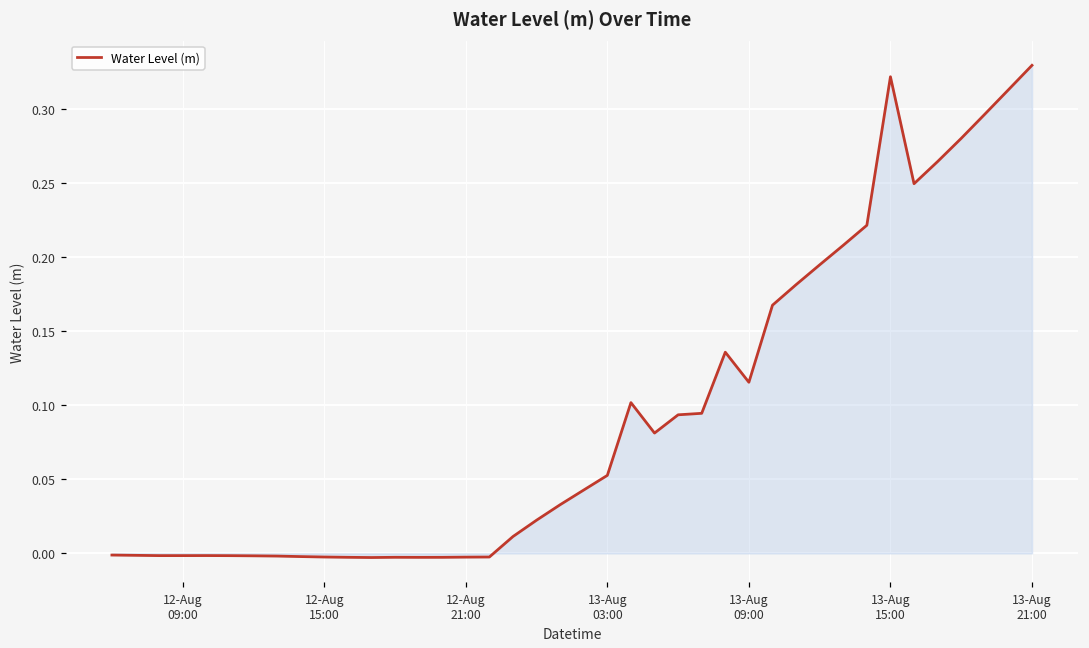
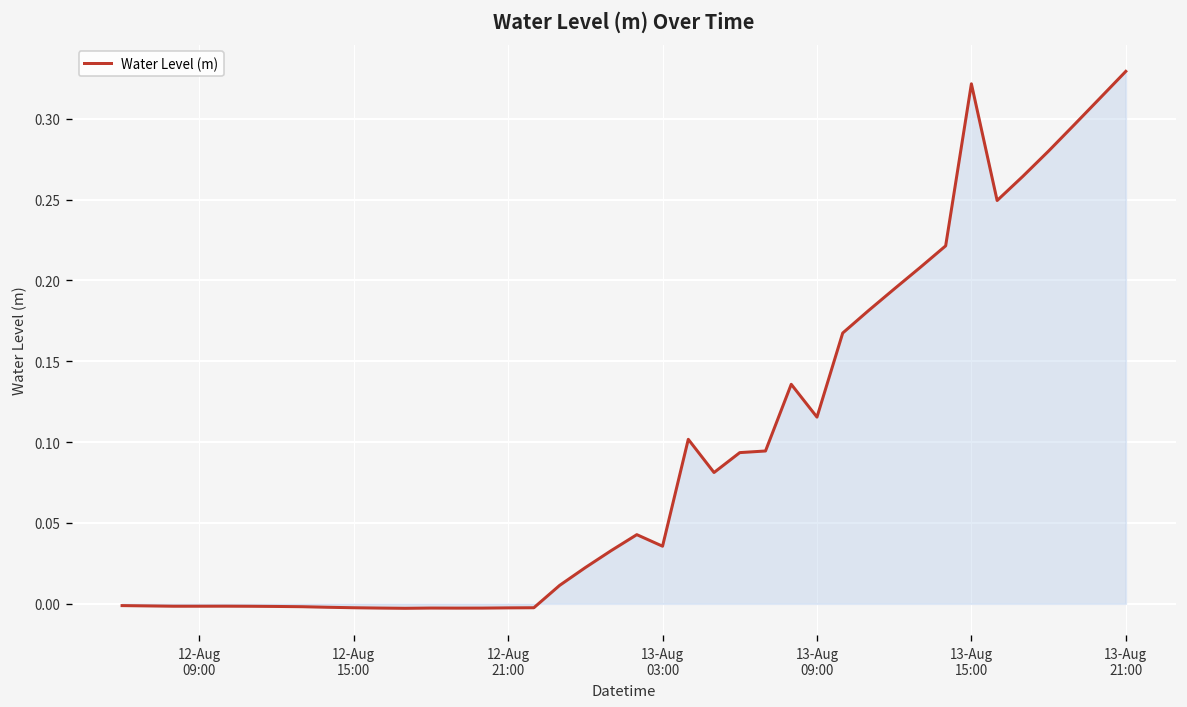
Water Level (m), 13-Aug 03:00: 0.053 -> 0.036
